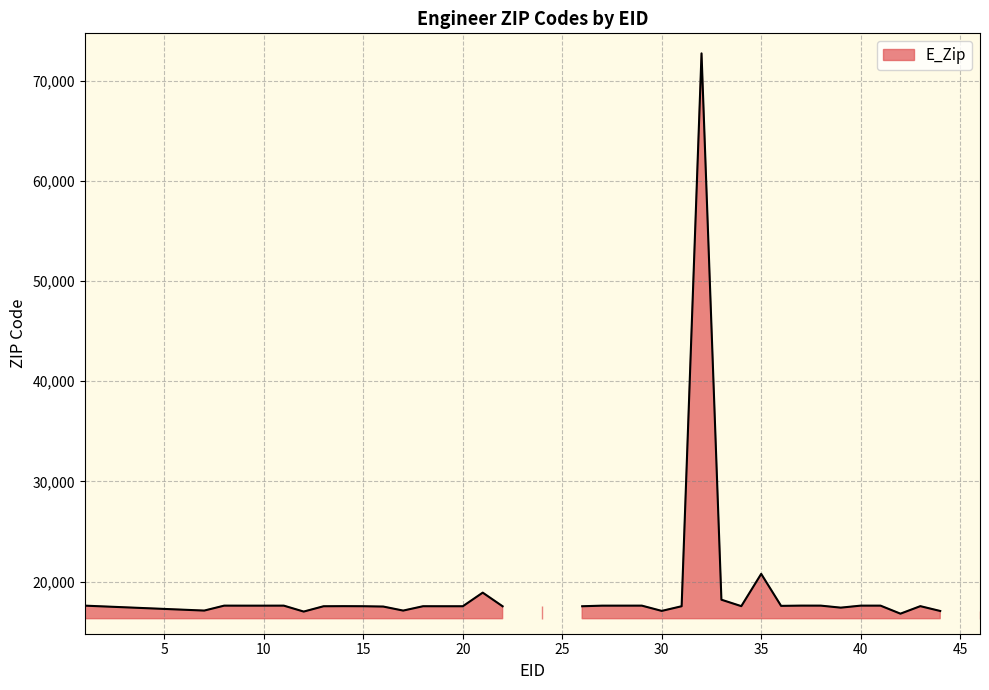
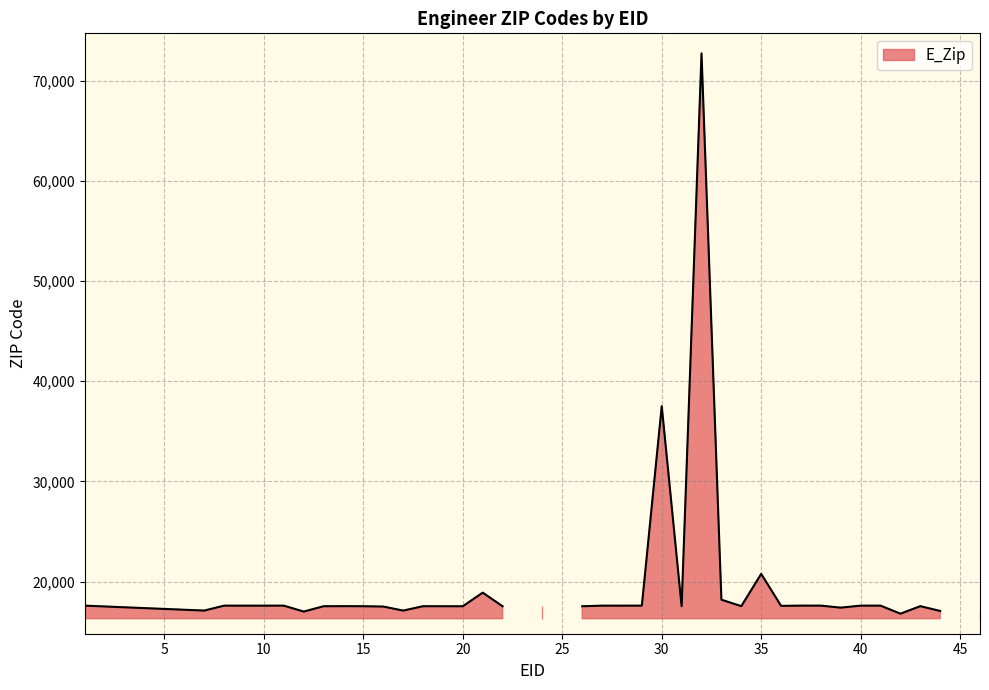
30: 17,100 -> 37,500
